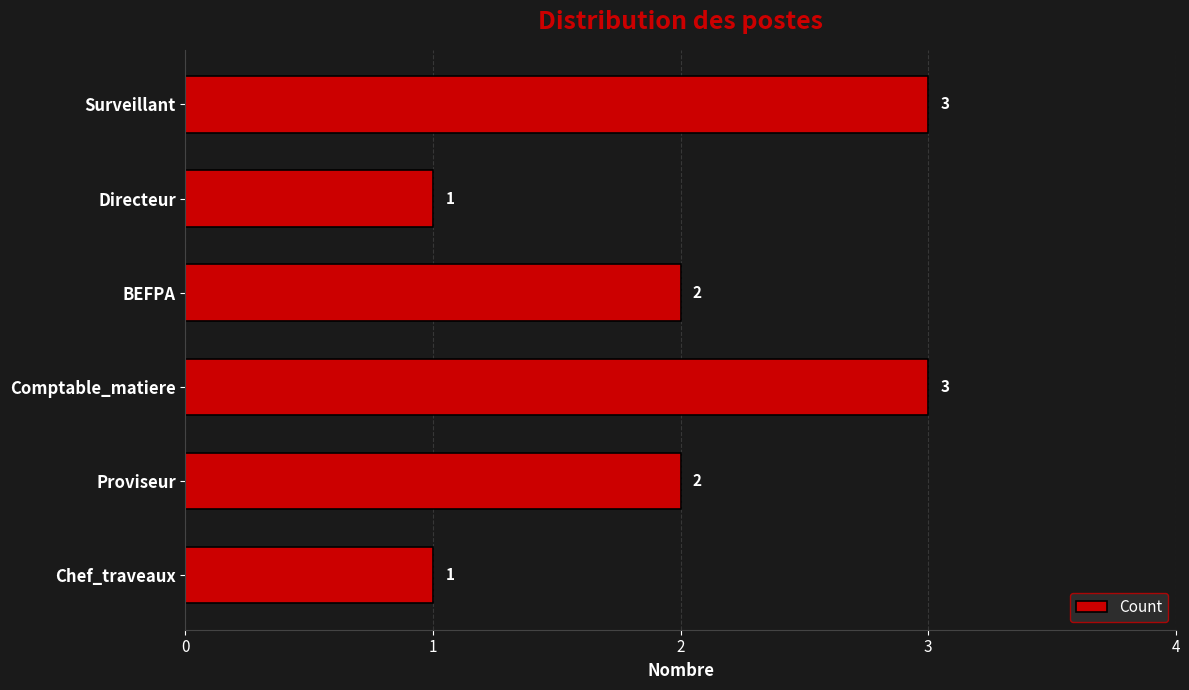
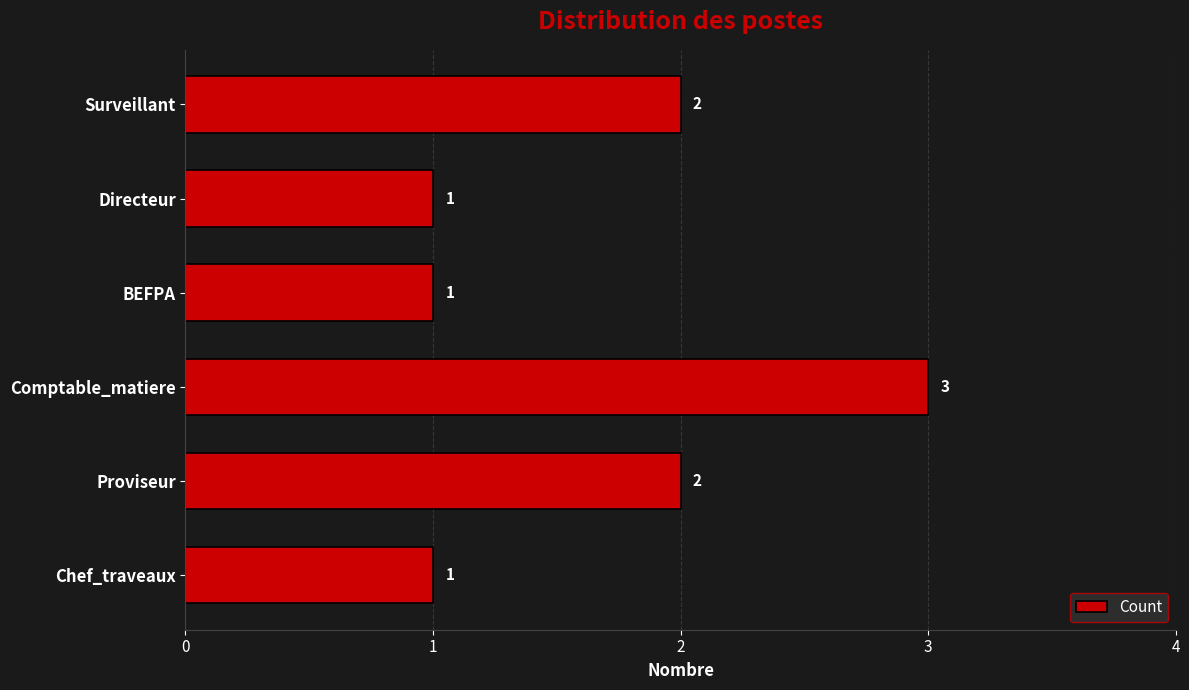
Surveillant: 3 -> 2
BEFPA: 2 -> 1
